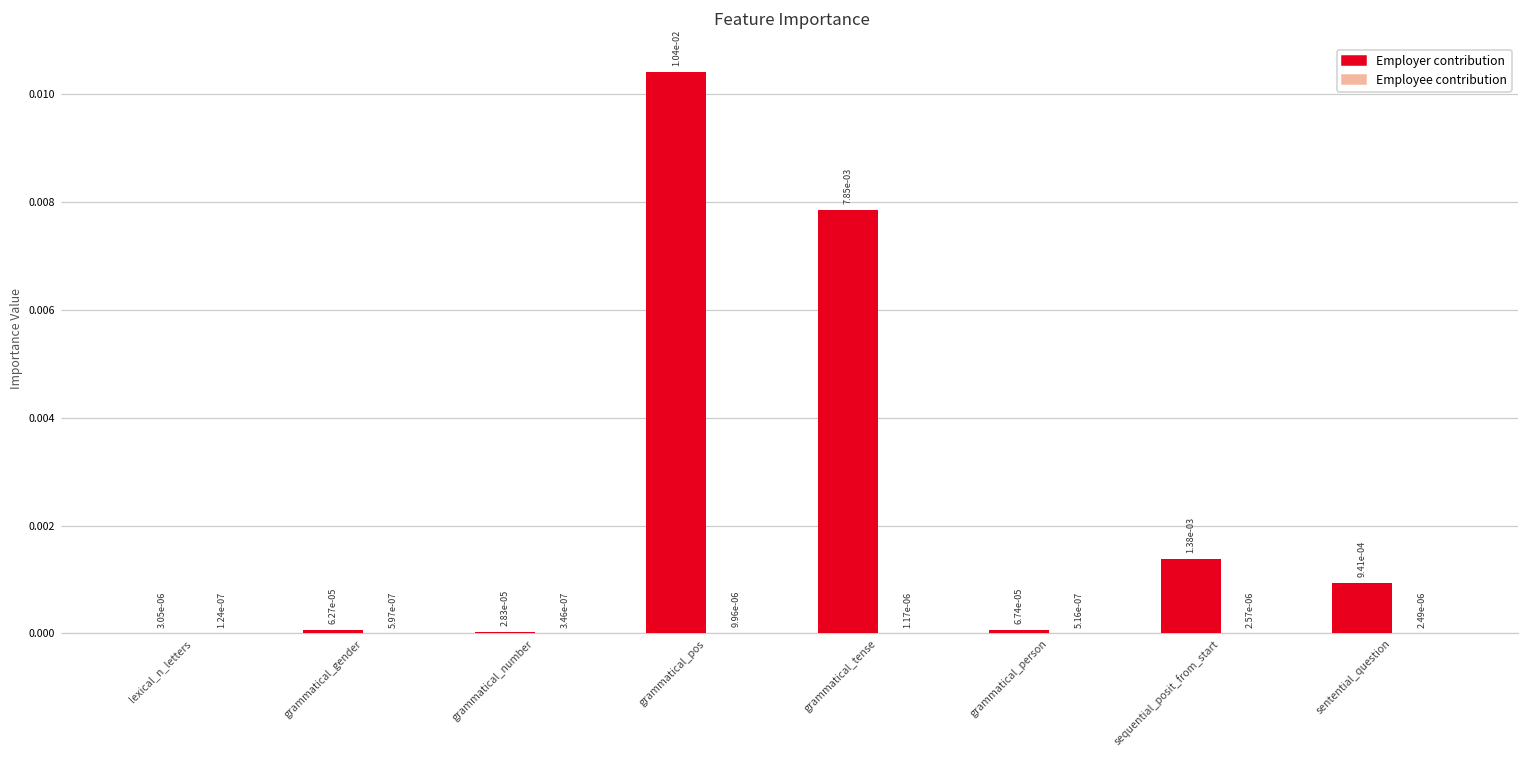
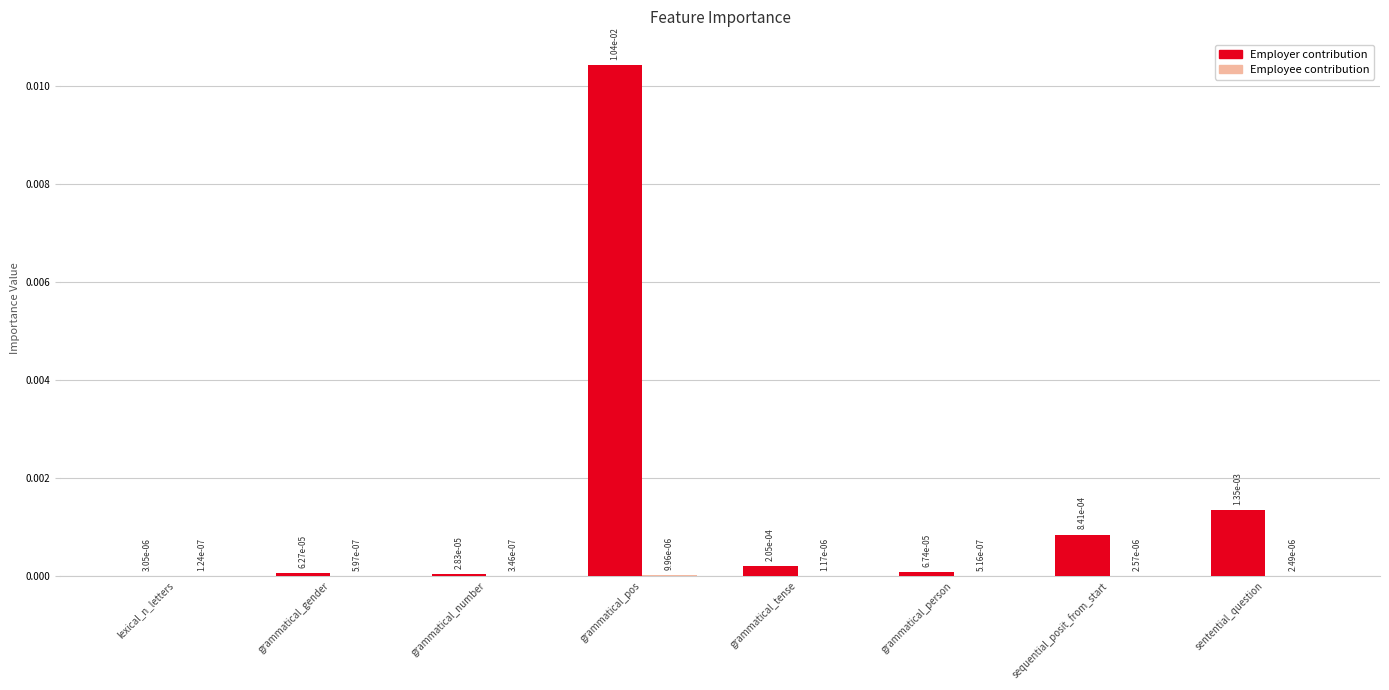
Employer contribution, grammatical_tense: 7.85e-03 -> 2.05e-04
Employer contribution, sequential_posit_from_start: 1.38e-03 -> 8.41e-04
Employer contribution, sentential_question: 9.41e-04 -> 1.35e-03
